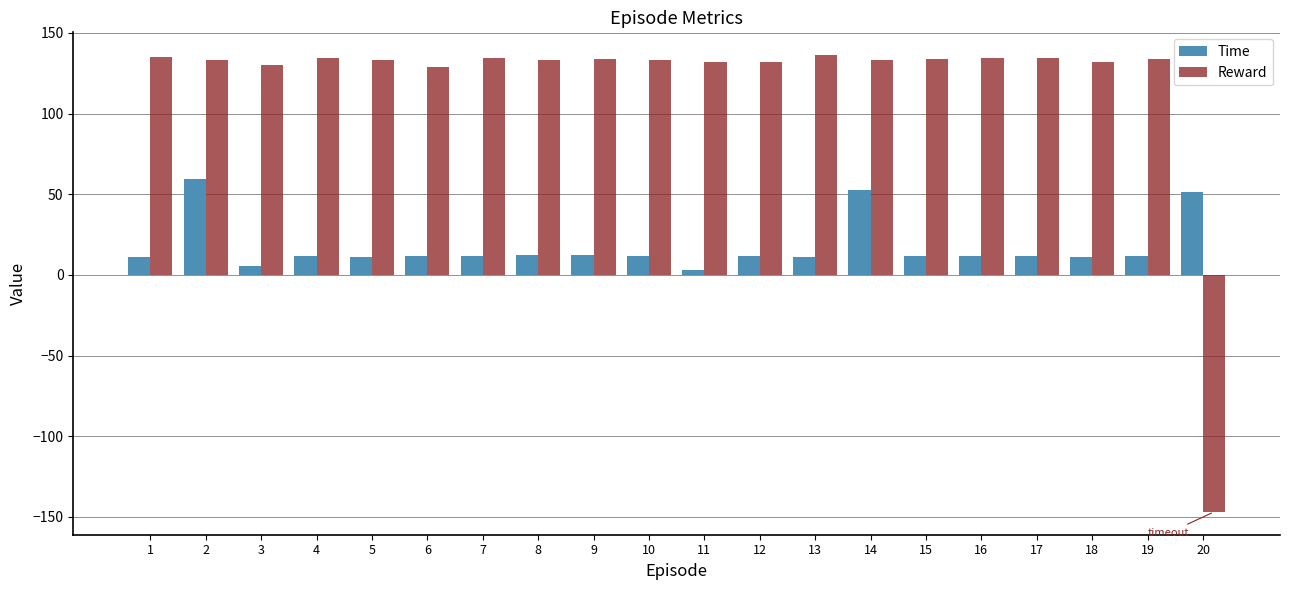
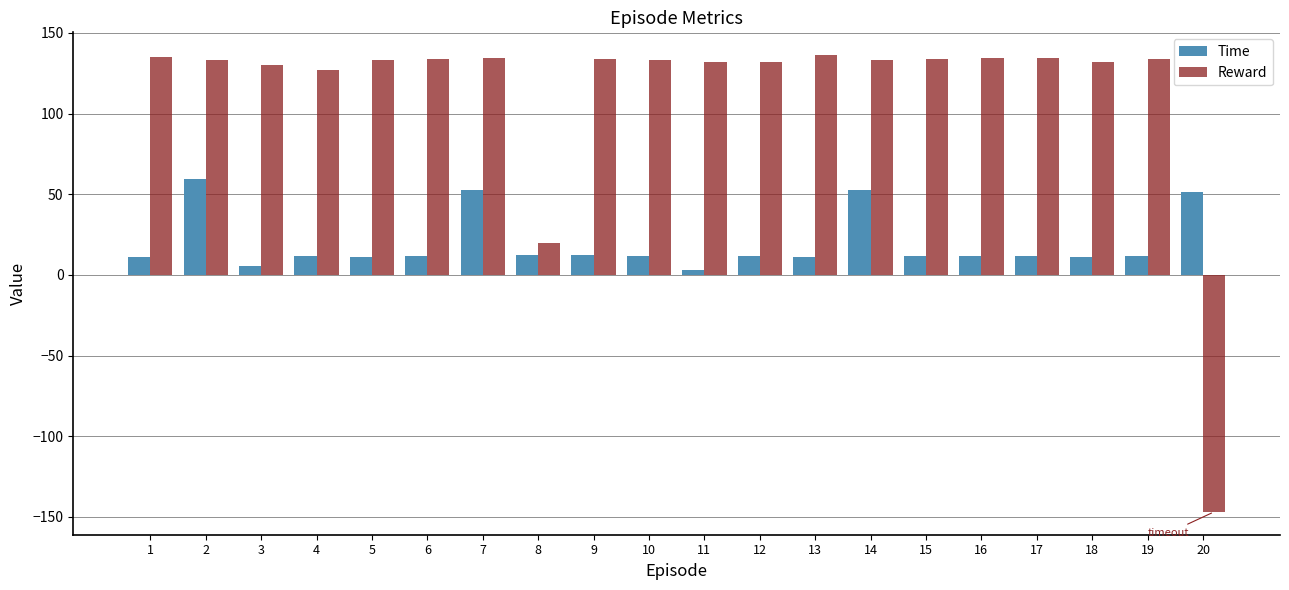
Reward, 4: 135 -> 127
Reward, 6: 129 -> 134
Time, 7: 12 -> 53
Reward, 8: 133 -> 20
